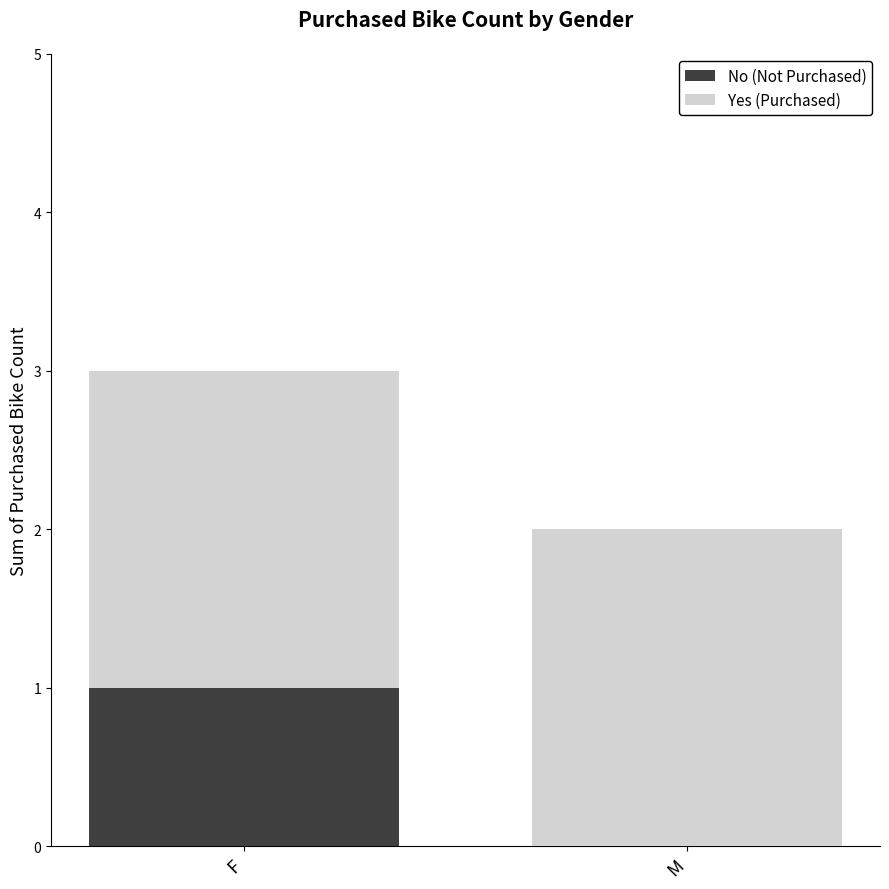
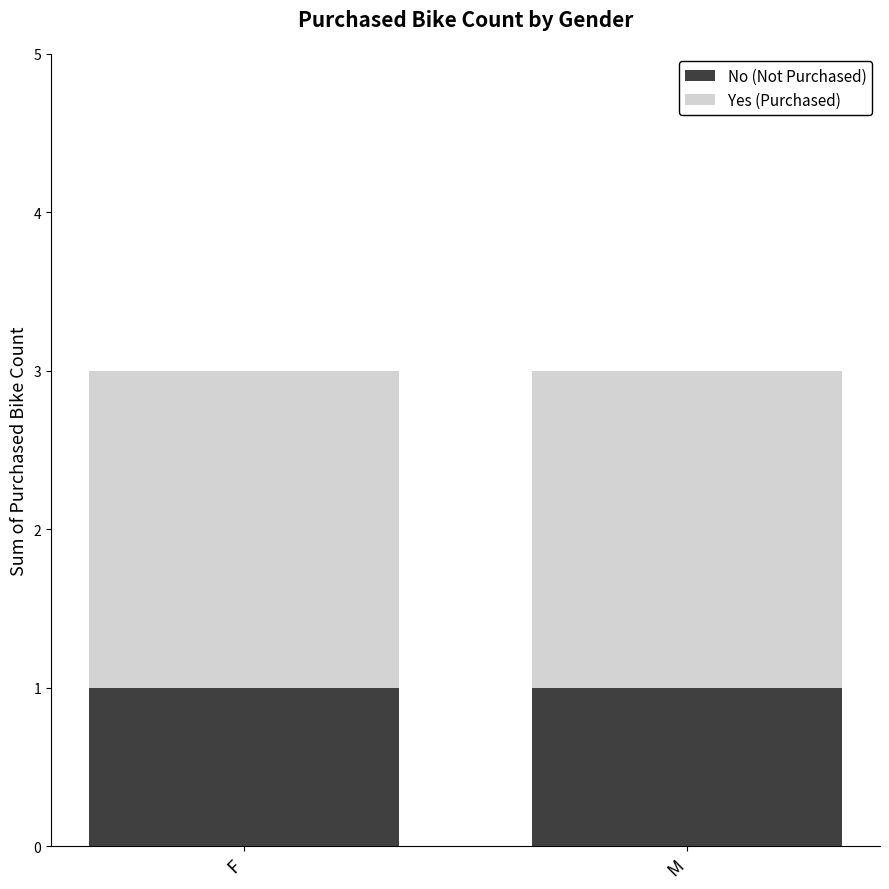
No (Not Purchased), M: 0 -> 1
